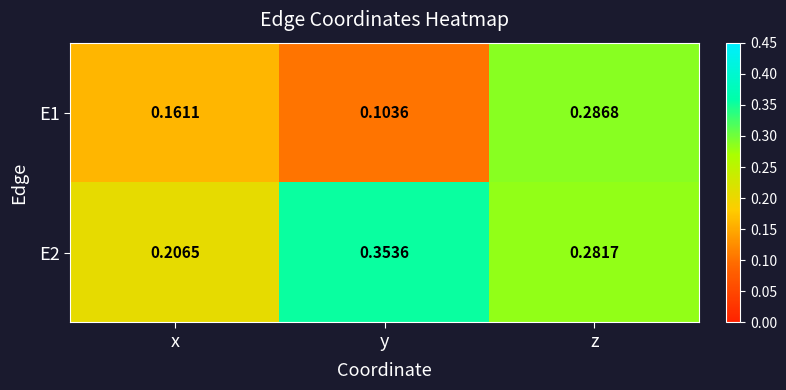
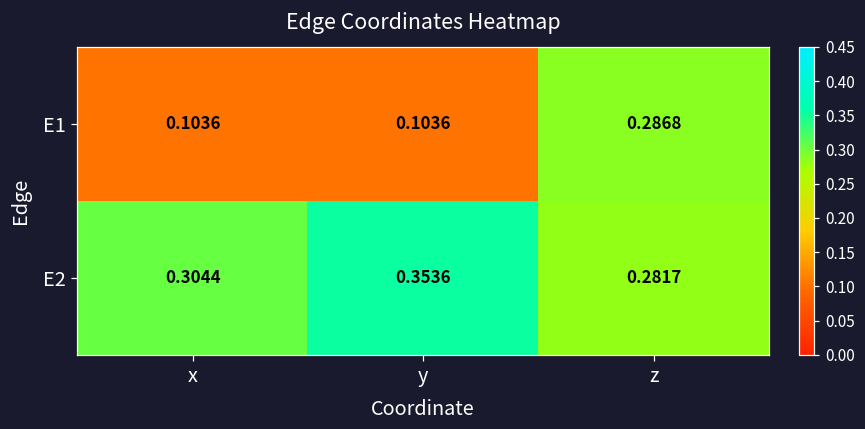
E1, x: 0.1611 -> 0.1036
E2, x: 0.2065 -> 0.3044
